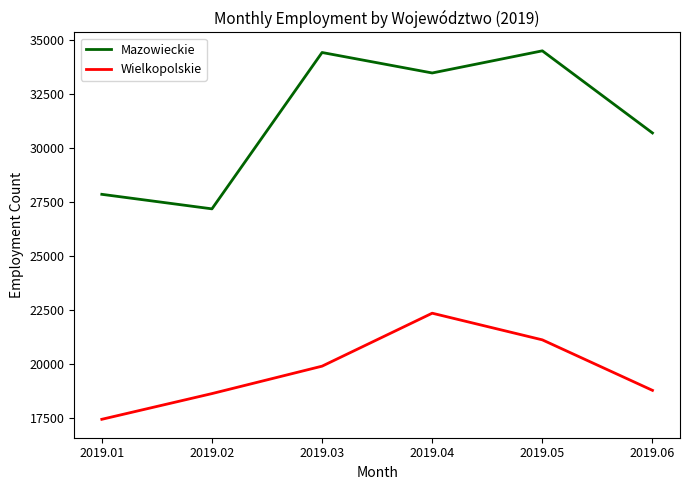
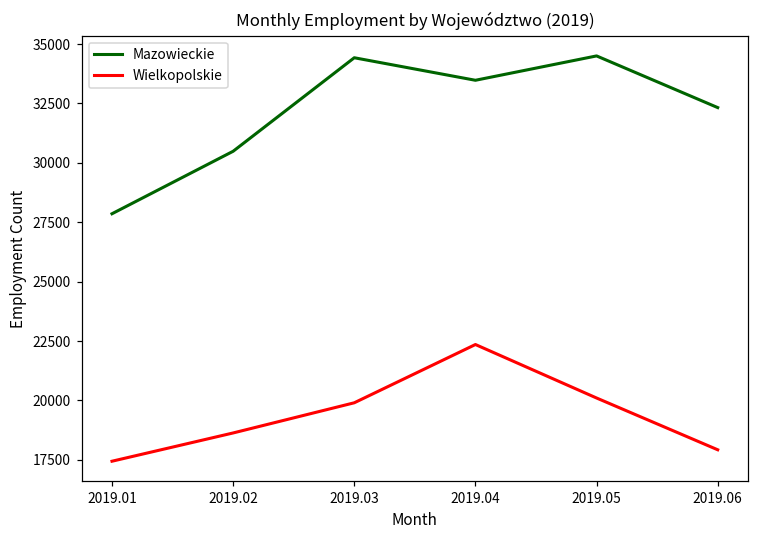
Mazowieckie, 2019.02: 27200 -> 30500
Wielkopolskie, 2019.05: 21100 -> 20100
Mazowieckie, 2019.06: 30700 -> 32300
Wielkopolskie, 2019.06: 18800 -> 17900
